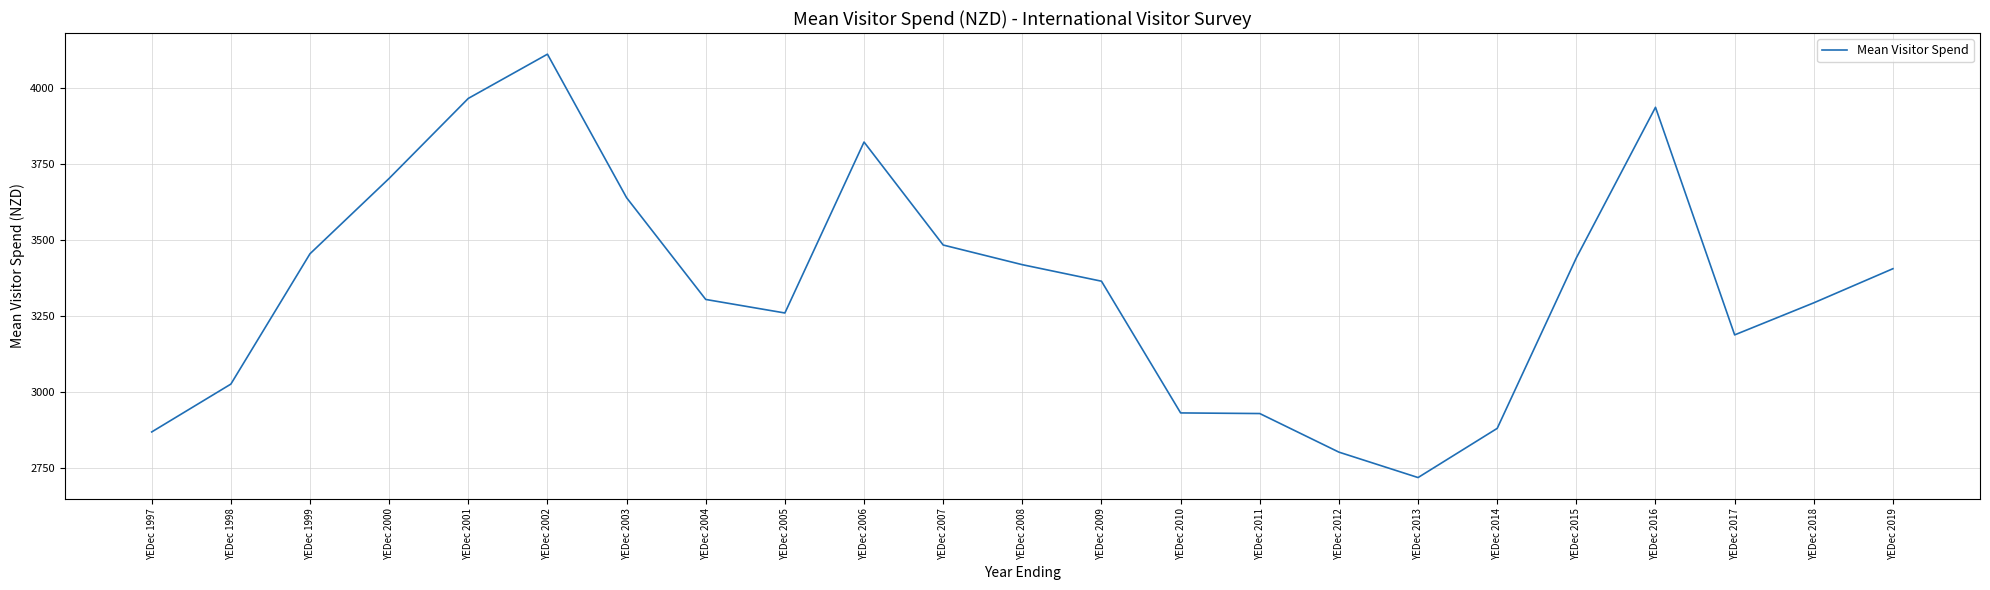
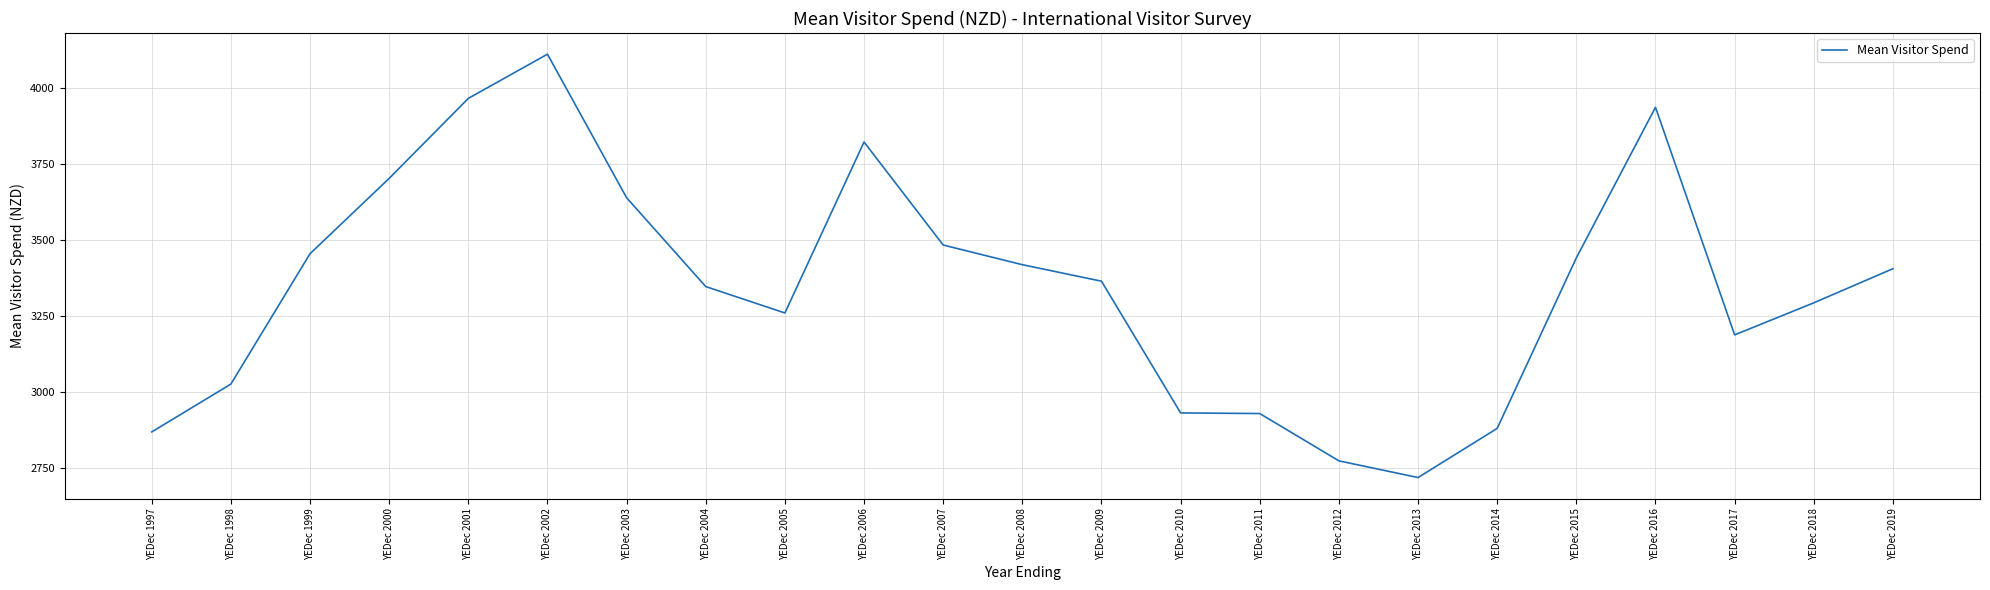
YEDec 2004: 3300 -> 3350
YEDec 2012: 2800 -> 2770
